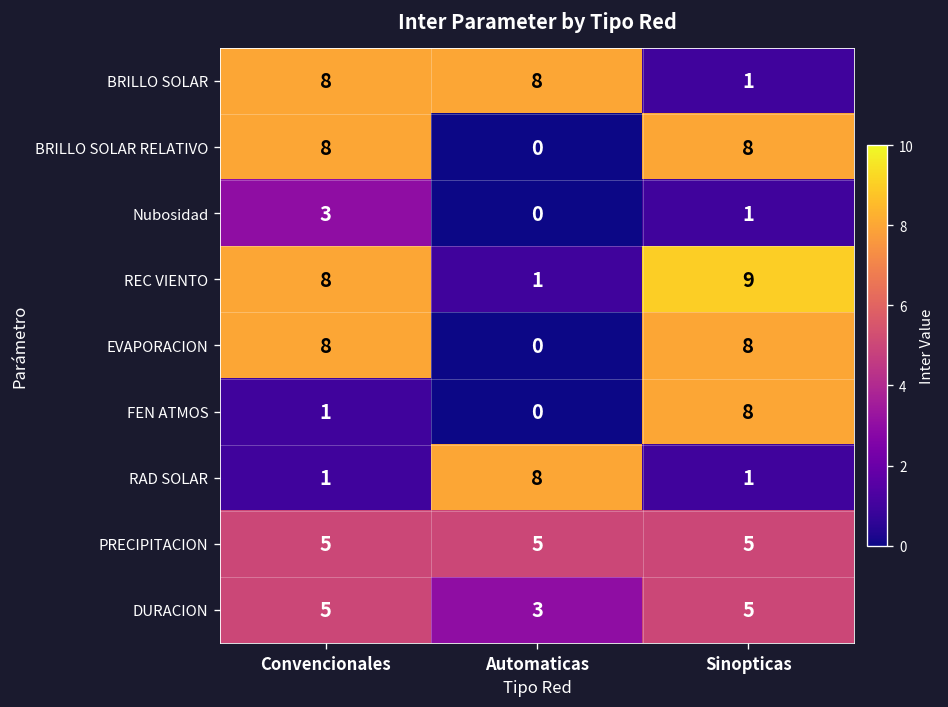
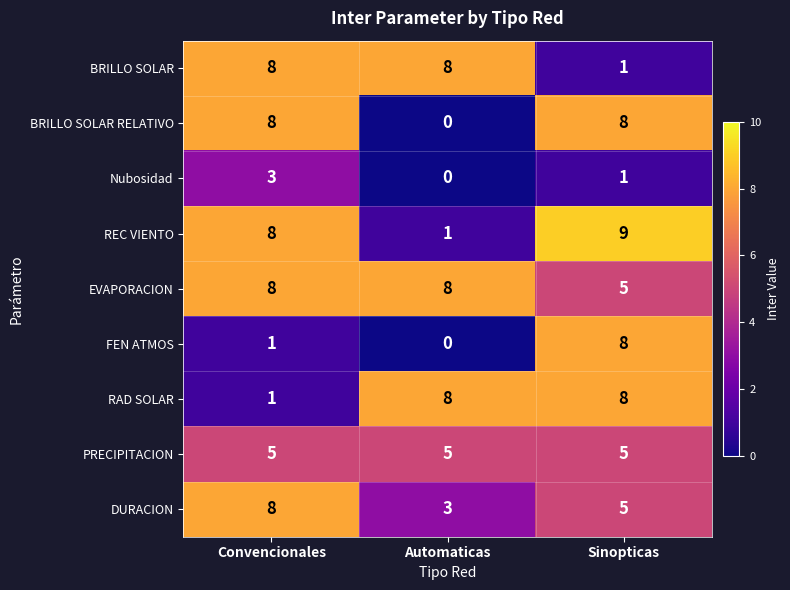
EVAPORACION, Automaticas: 0 -> 8
EVAPORACION, Sinopticas: 8 -> 5
RAD SOLAR, Sinopticas: 1 -> 8
DURACION, Convencionales: 5 -> 8
